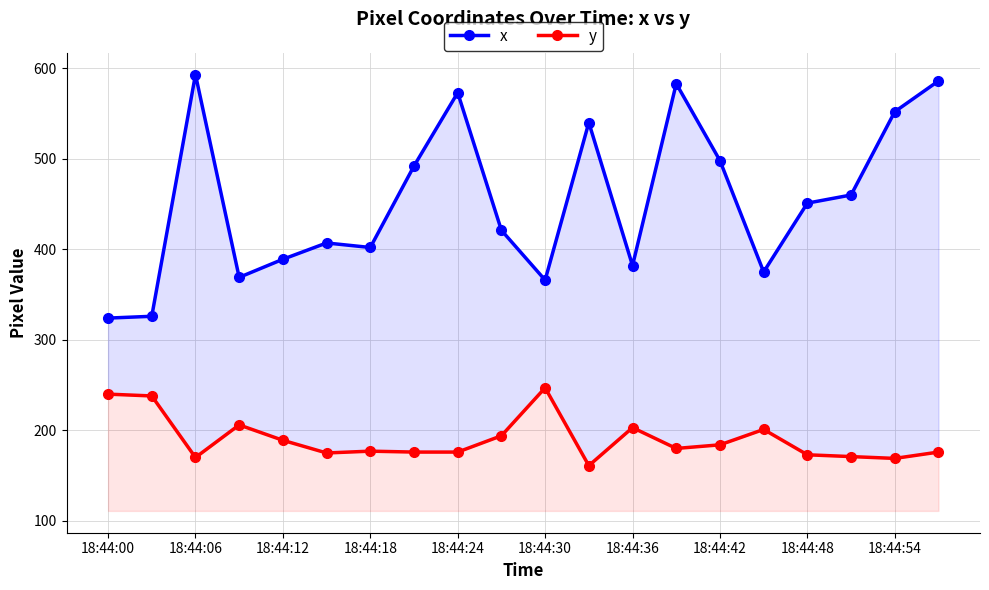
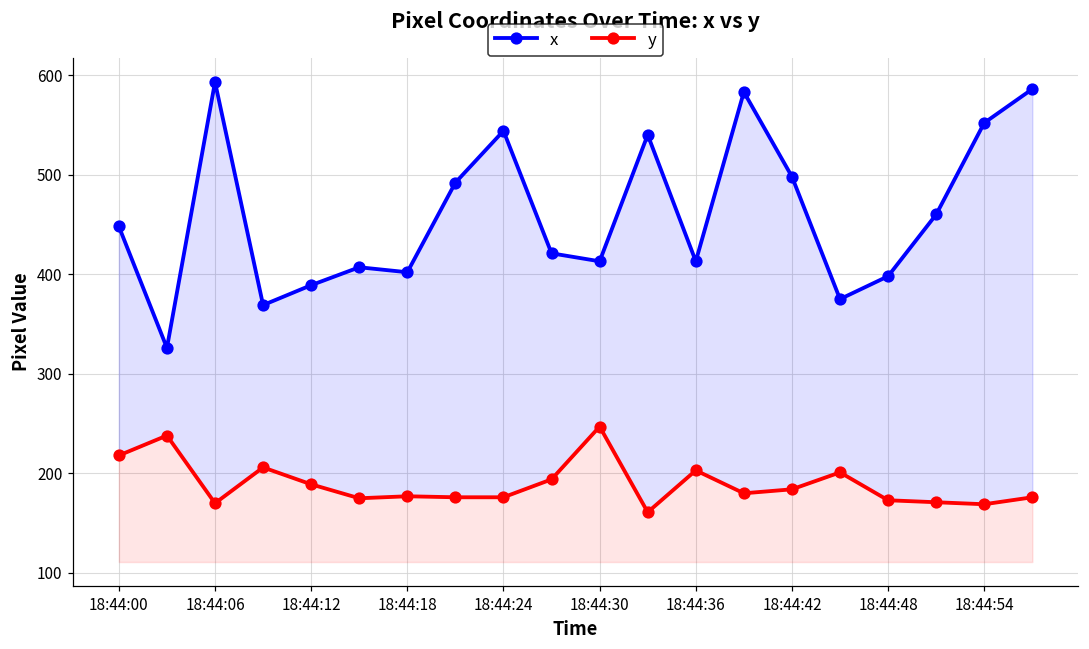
x, 18:44:00: 320 -> 450
y, 18:44:00: 240 -> 220
x, 18:44:24: 570 -> 540
x, 18:44:30: 370 -> 410
x, 18:44:36: 380 -> 410
x, 18:44:48: 450 -> 400
